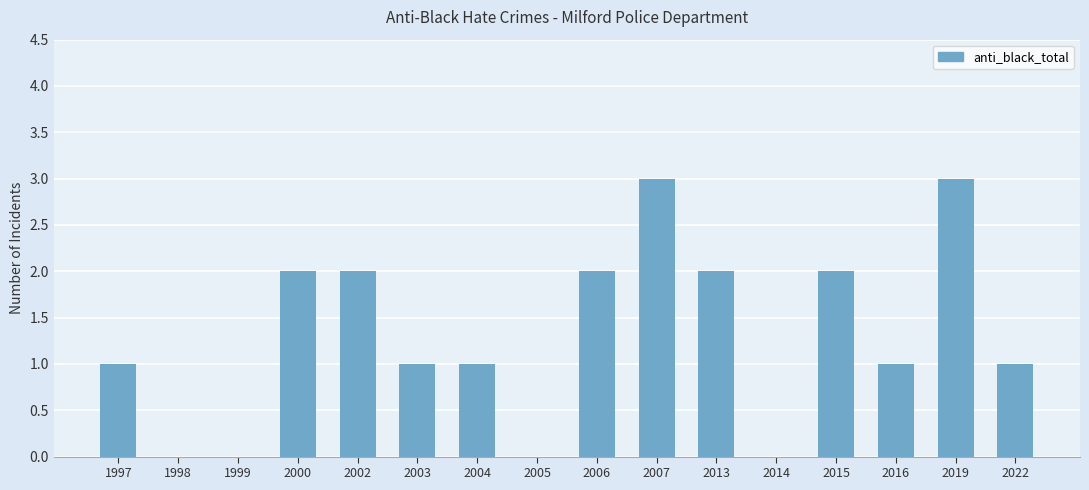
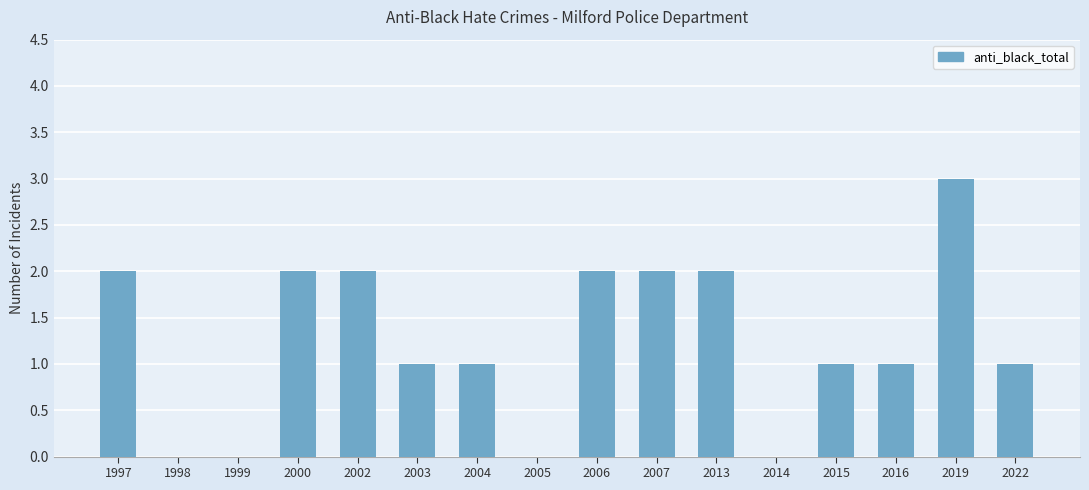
1997: 1 -> 2
2007: 3 -> 2
2015: 2 -> 1
